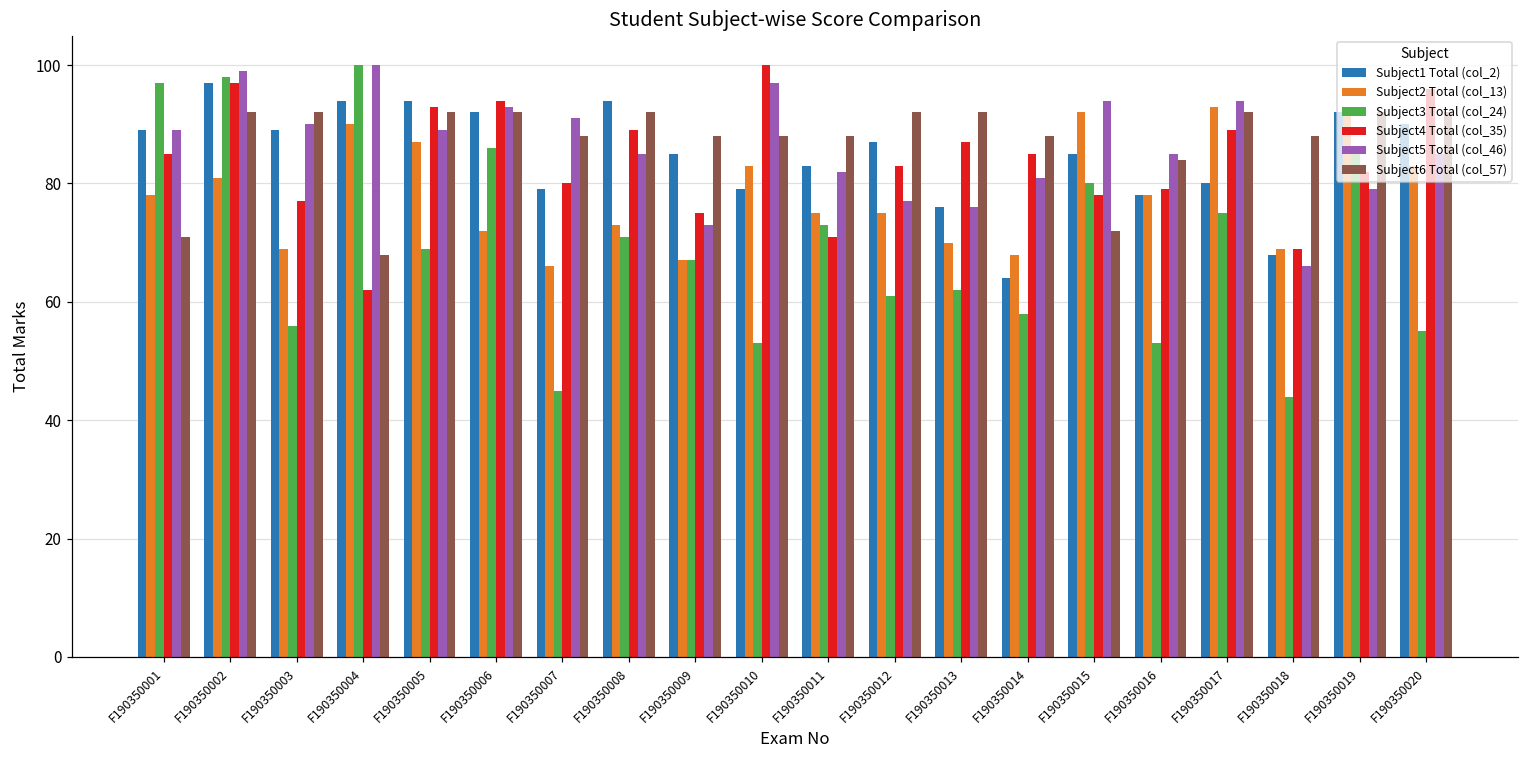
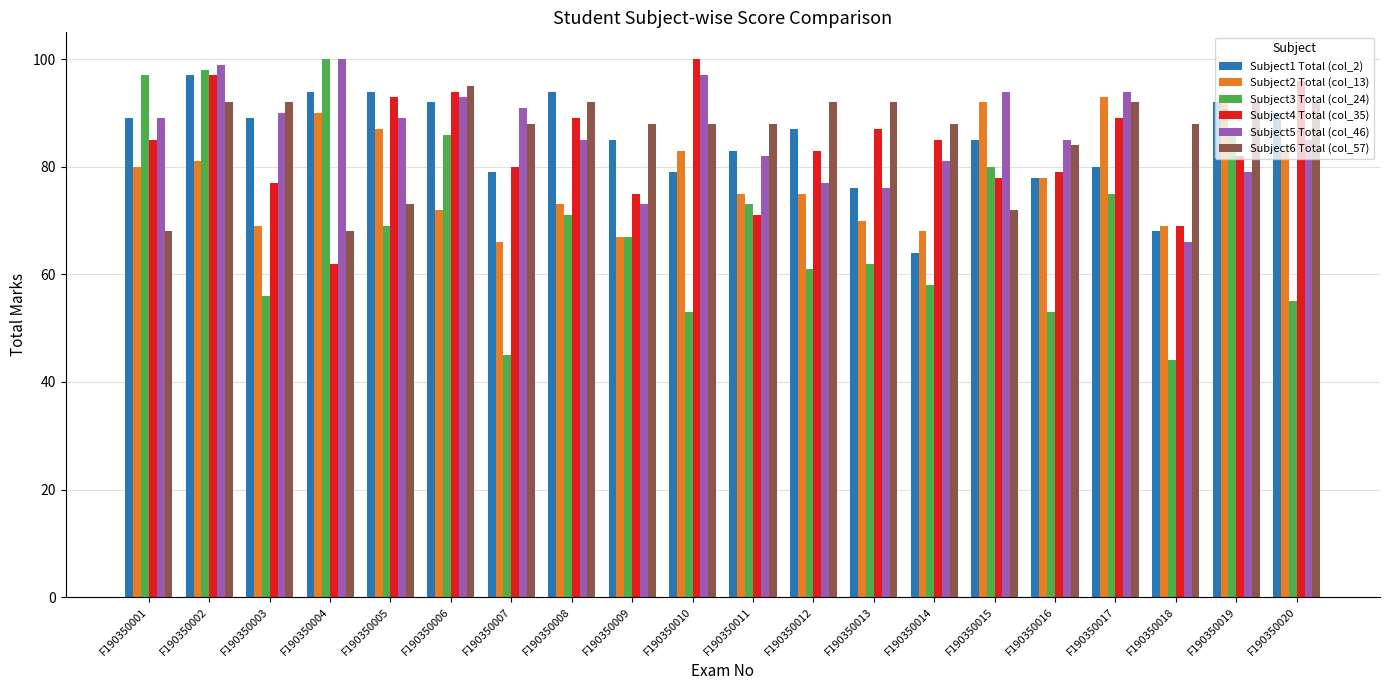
Subject2 Total (col_13), F190350001: 78 -> 80
Subject6 Total (col_57), F190350001: 71 -> 68
Subject6 Total (col_57), F190350005: 92 -> 73
Subject6 Total (col_57), F190350006: 92 -> 95
